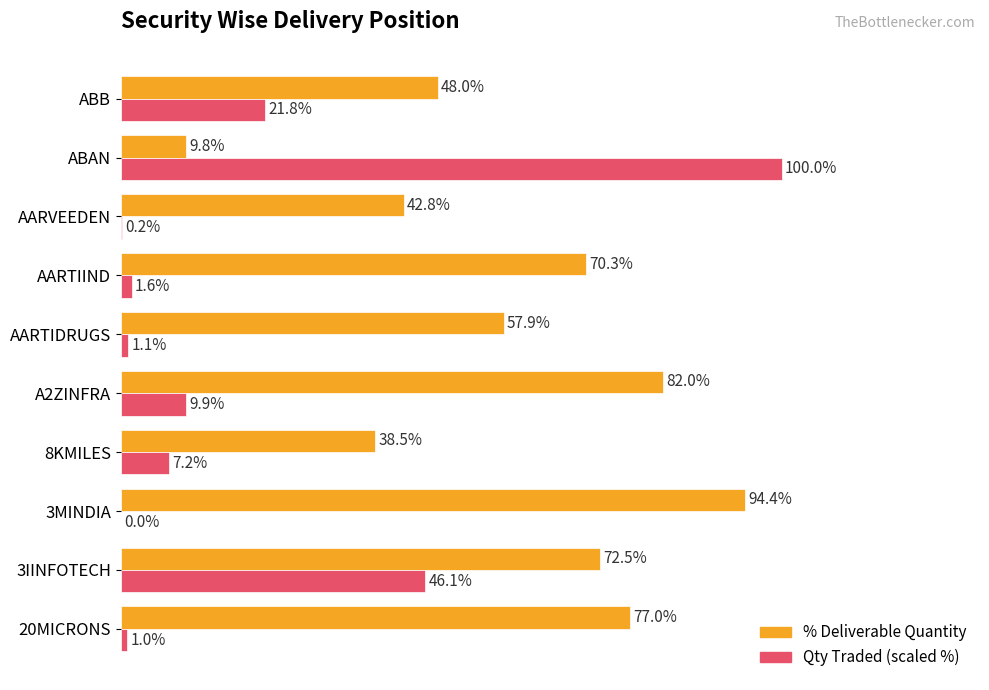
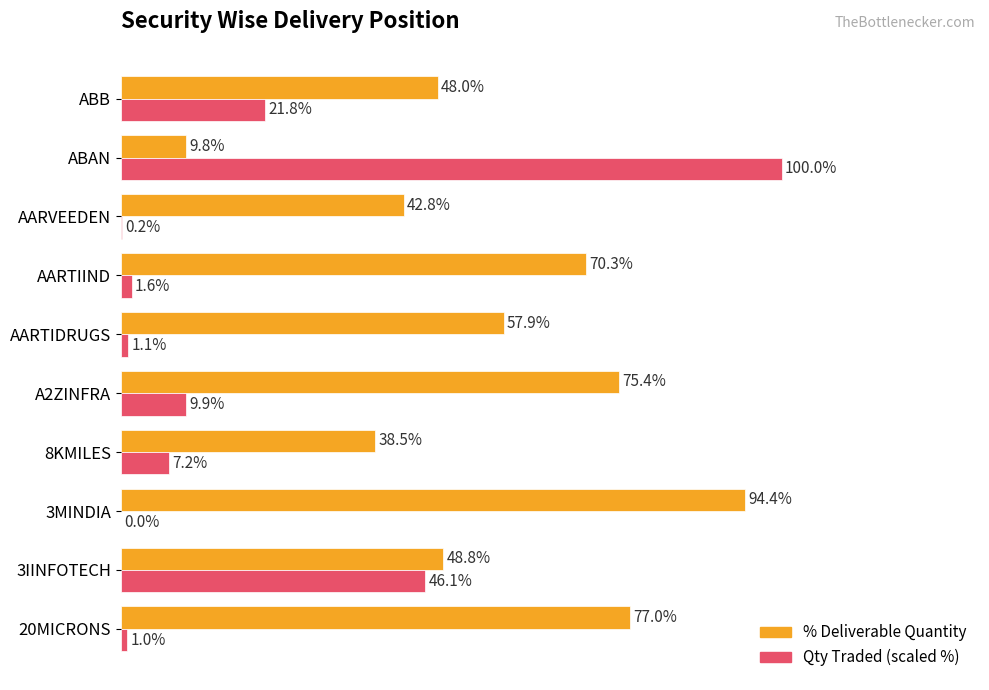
% Deliverable Quantity, A2ZINFRA: 82.0% -> 75.4%
% Deliverable Quantity, 3IINFOTECH: 72.5% -> 48.8%
